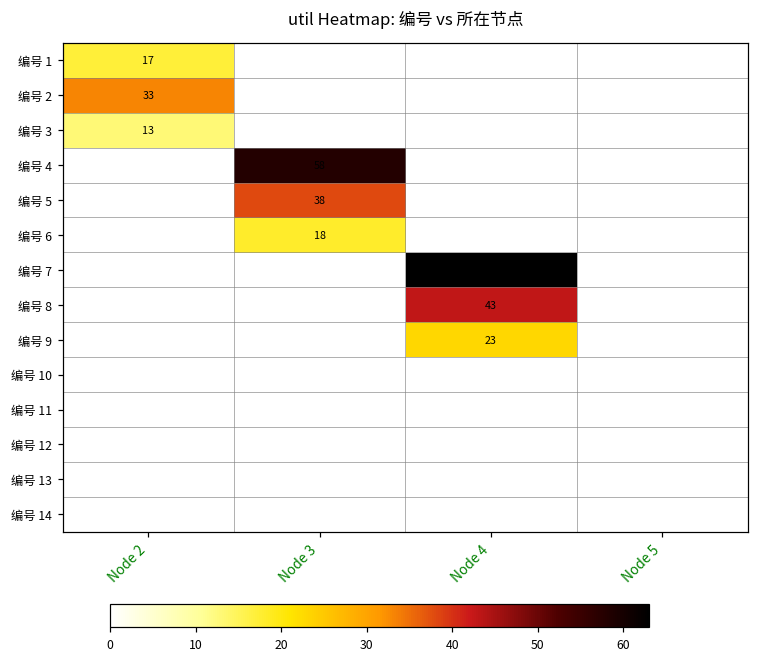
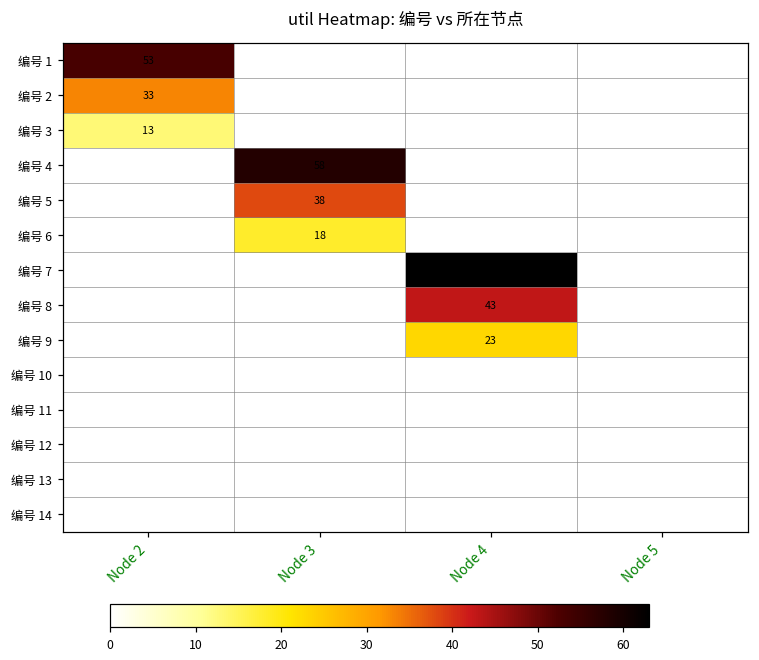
编号 1, Node 2: 17 -> 53
